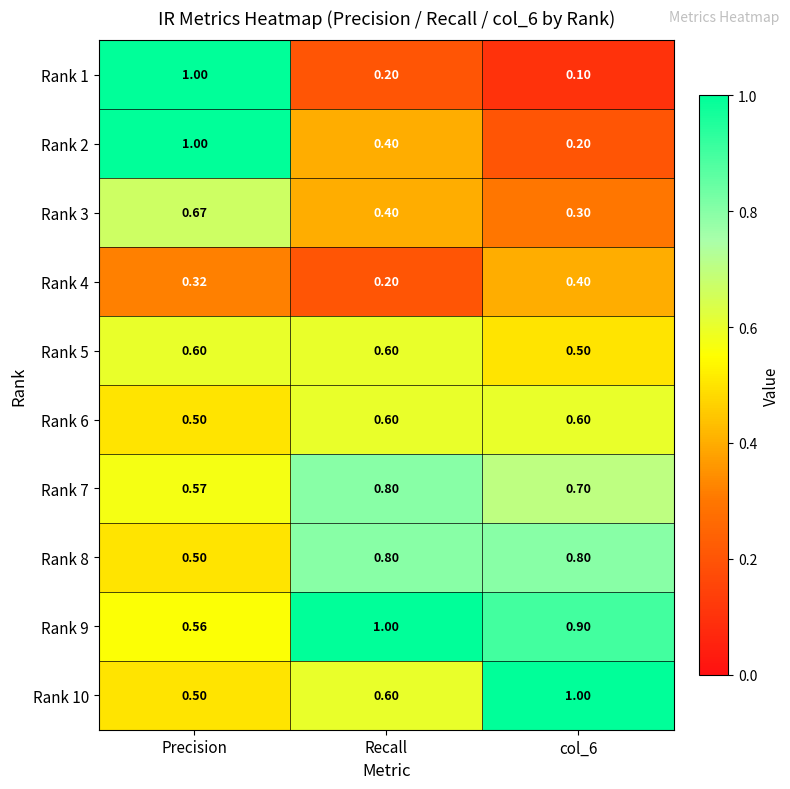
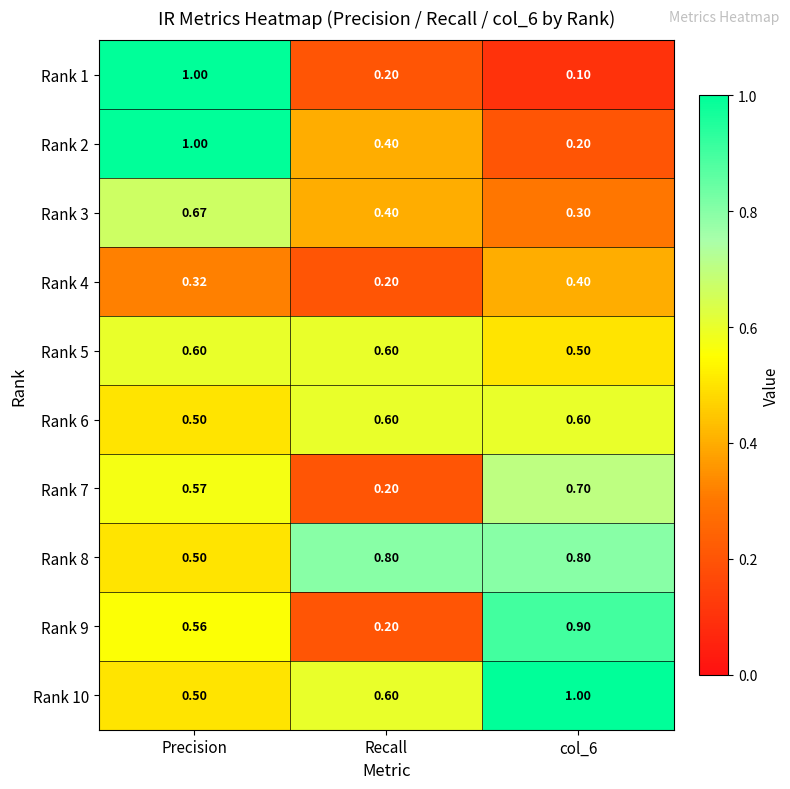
Rank 7, Recall: 0.80 -> 0.20
Rank 9, Recall: 1.00 -> 0.20
